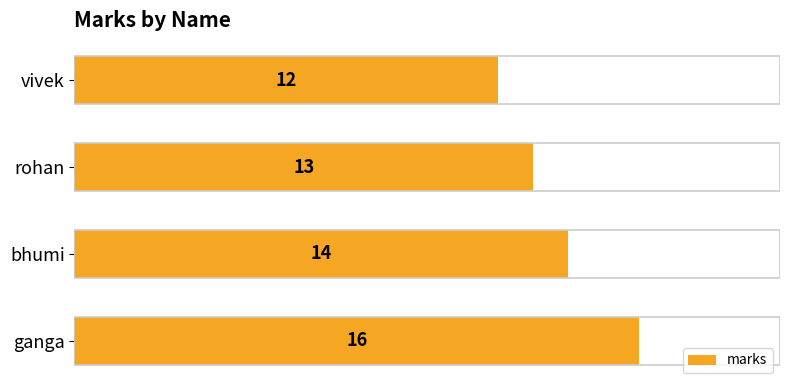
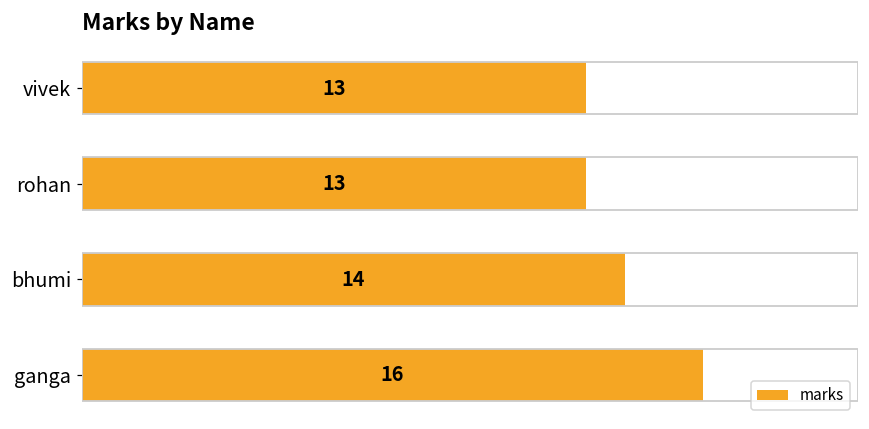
vivek: 12 -> 13
